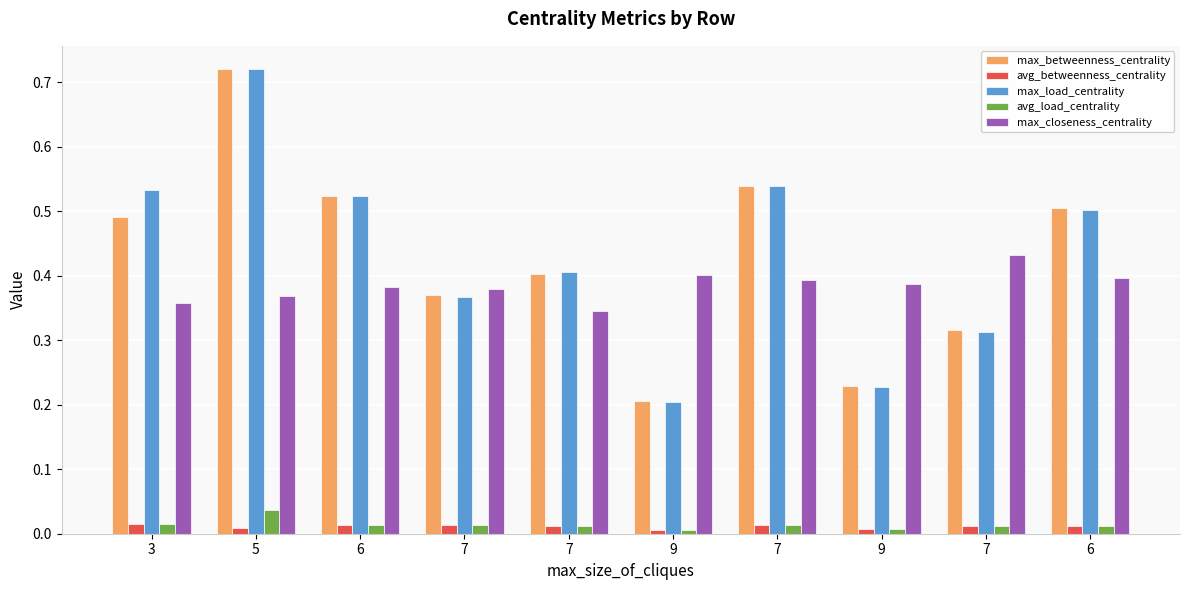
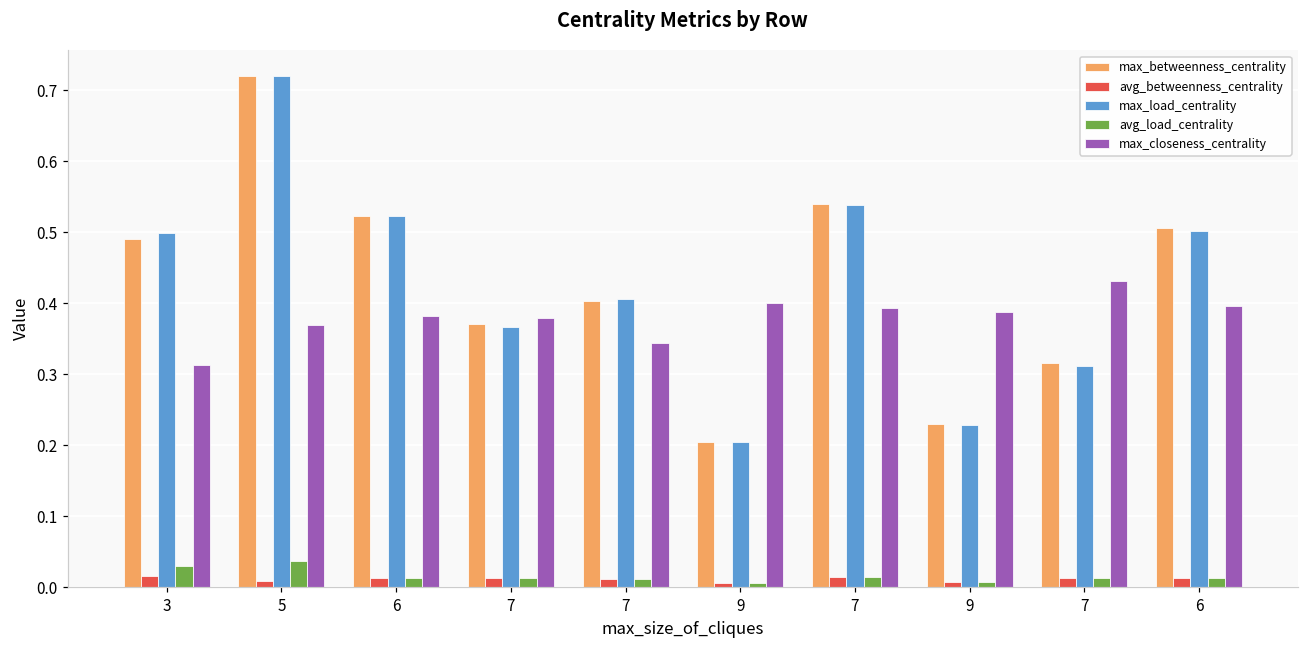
max_load_centrality, 3: 0.53 -> 0.50
avg_load_centrality, 3: 0.02 -> 0.03
max_closeness_centrality, 3: 0.36 -> 0.31
